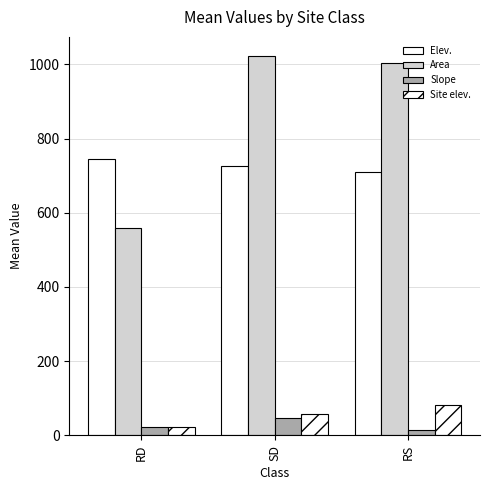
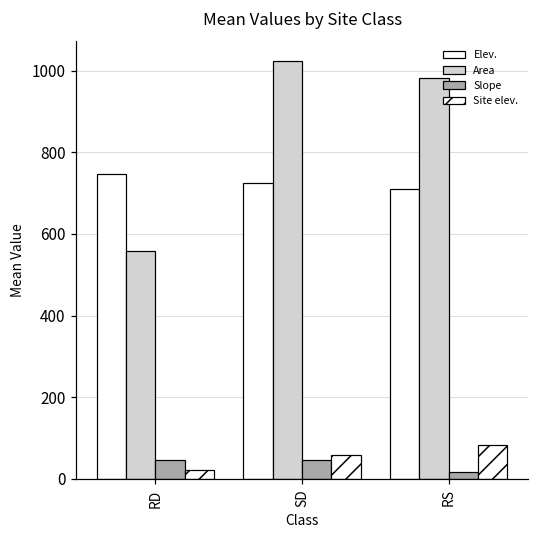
Slope, RD: 20 -> 50
Area, RS: 1000 -> 980
